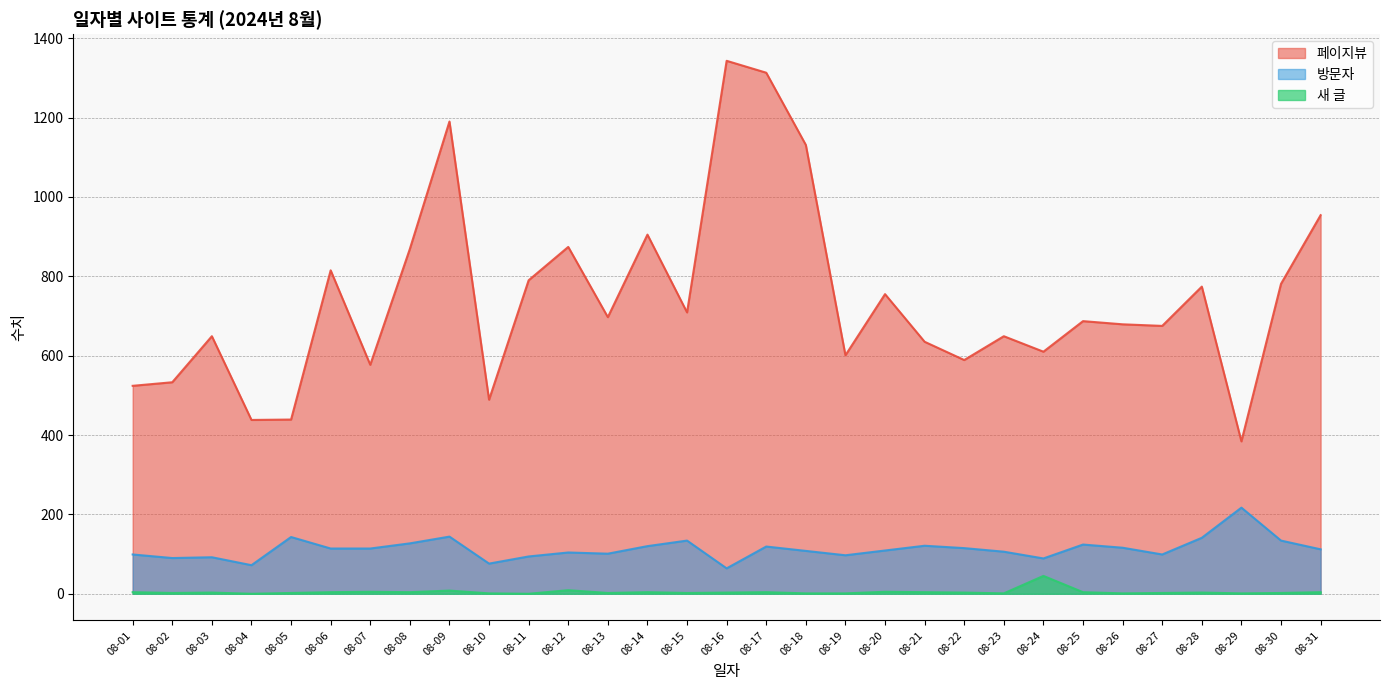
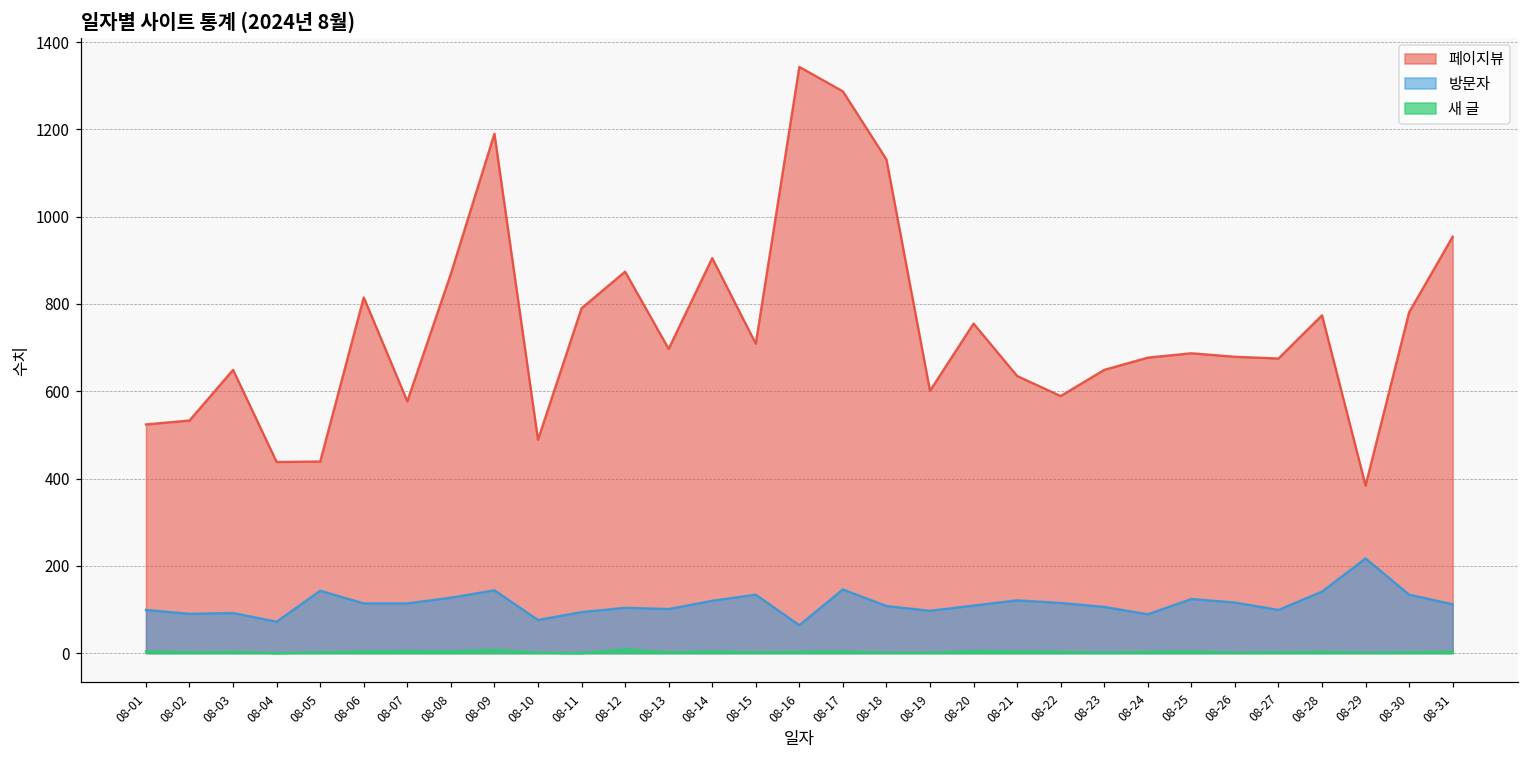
페이지뷰, 08-17: 1310 -> 1290
방문자, 08-17: 120 -> 150
페이지뷰, 08-24: 610 -> 680
새 글, 08-24: 50 -> 0
